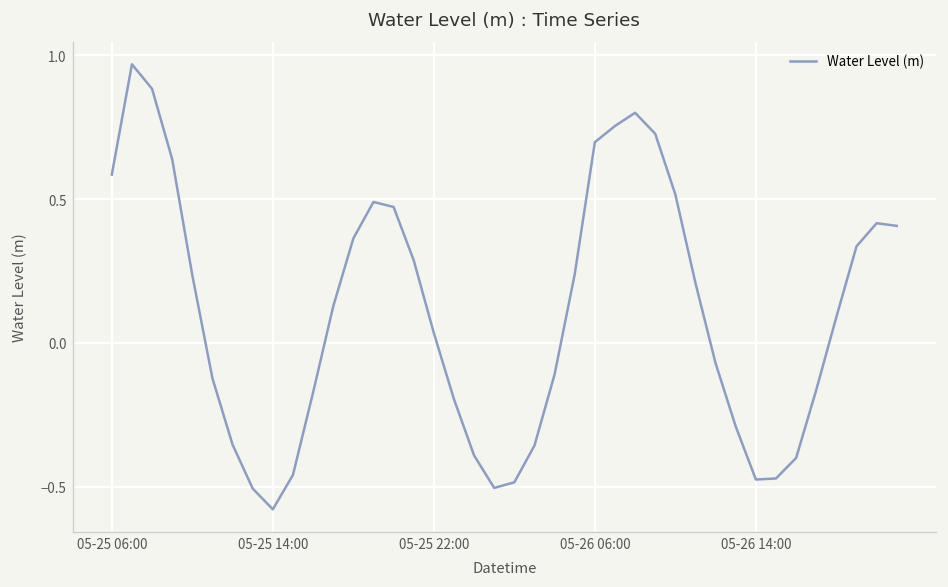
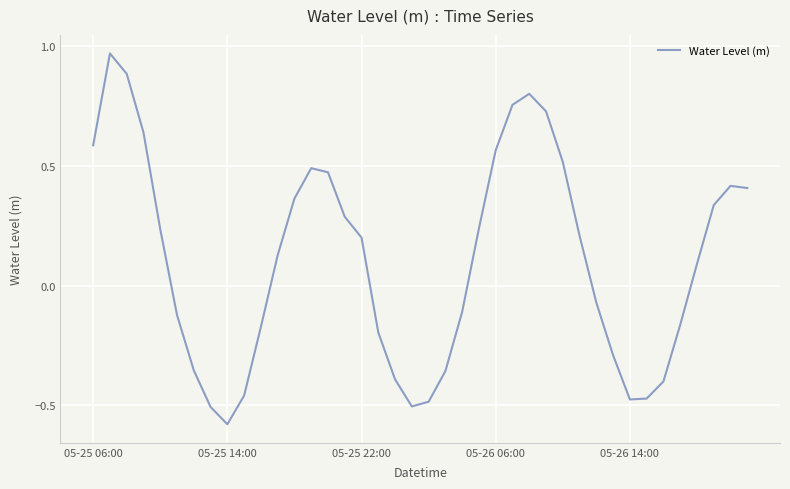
05-25 22:00: 0.03 -> 0.20
05-26 06:00: 0.70 -> 0.56
